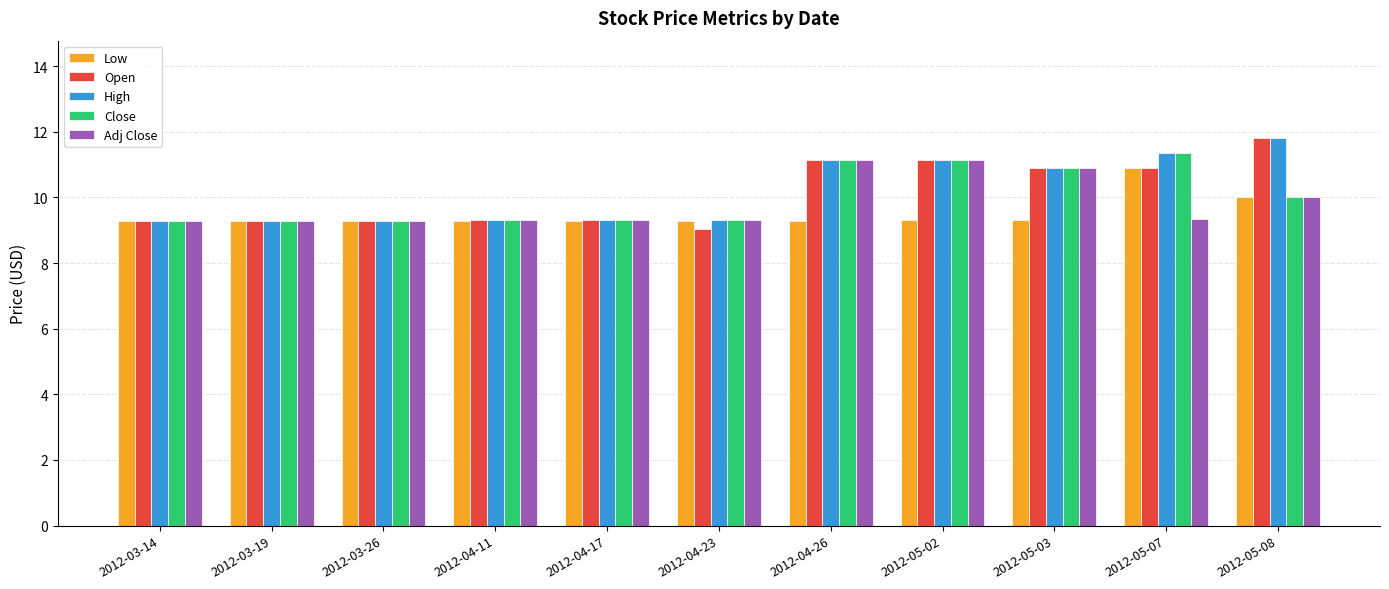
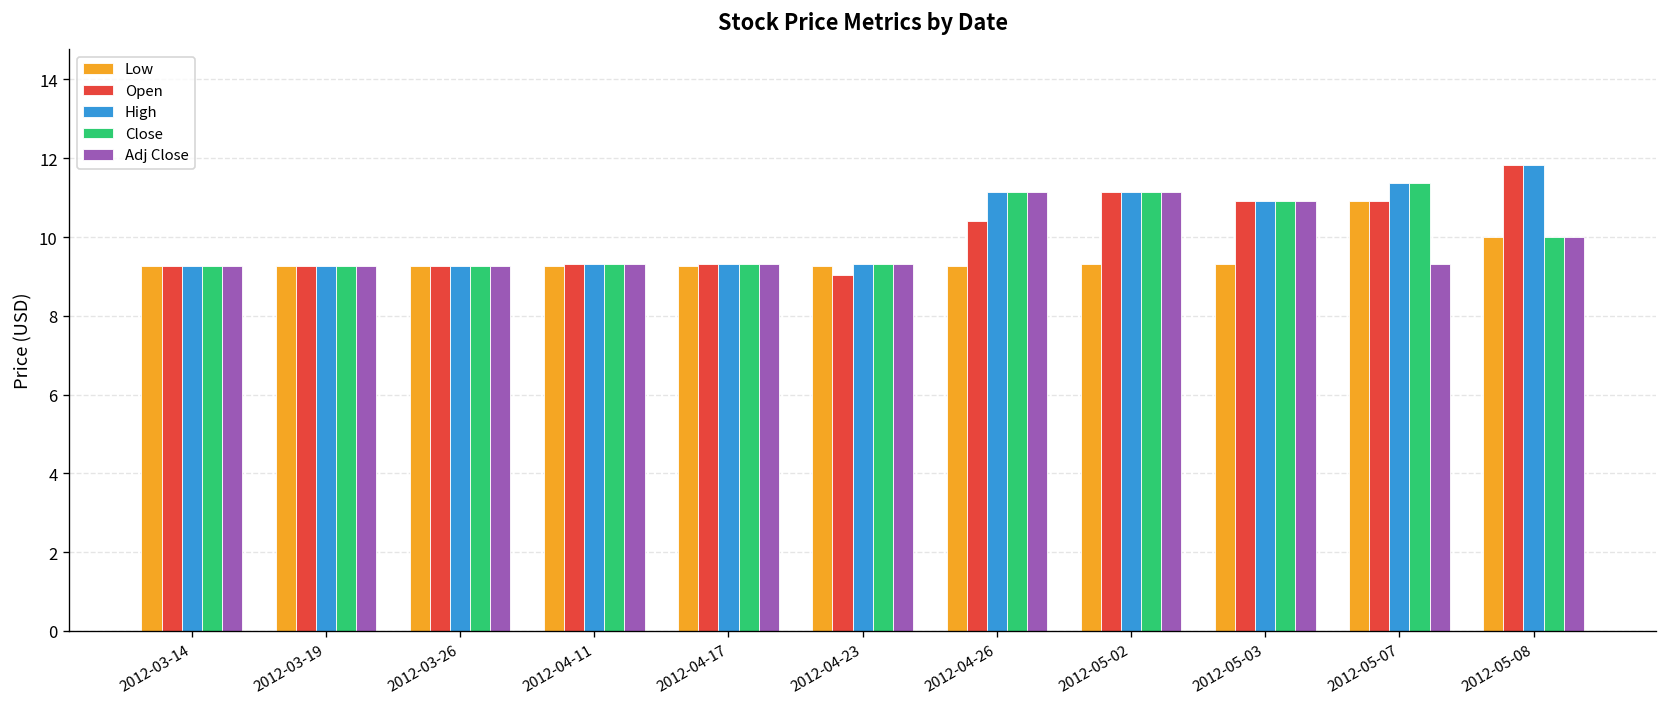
Open, 2012-04-26: 11.1 -> 10.4
